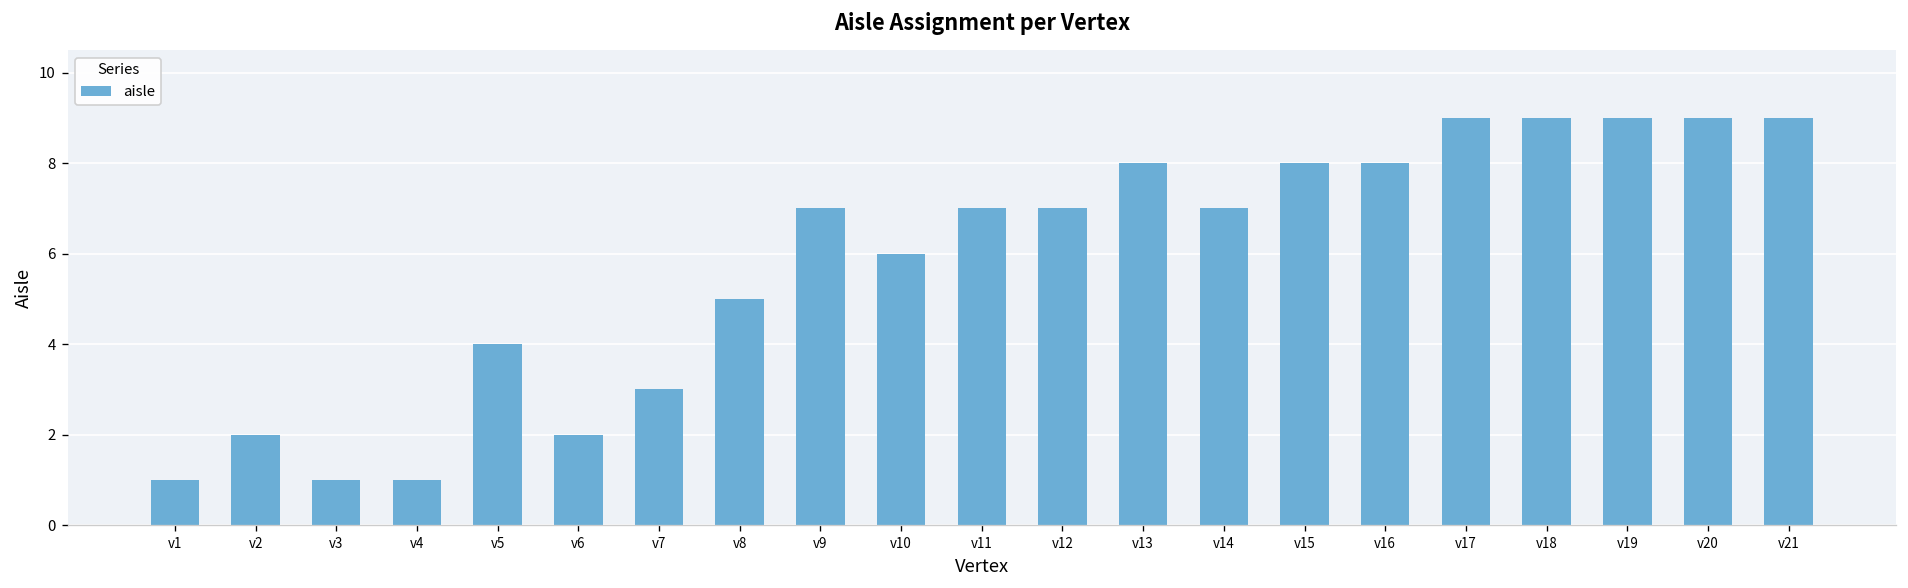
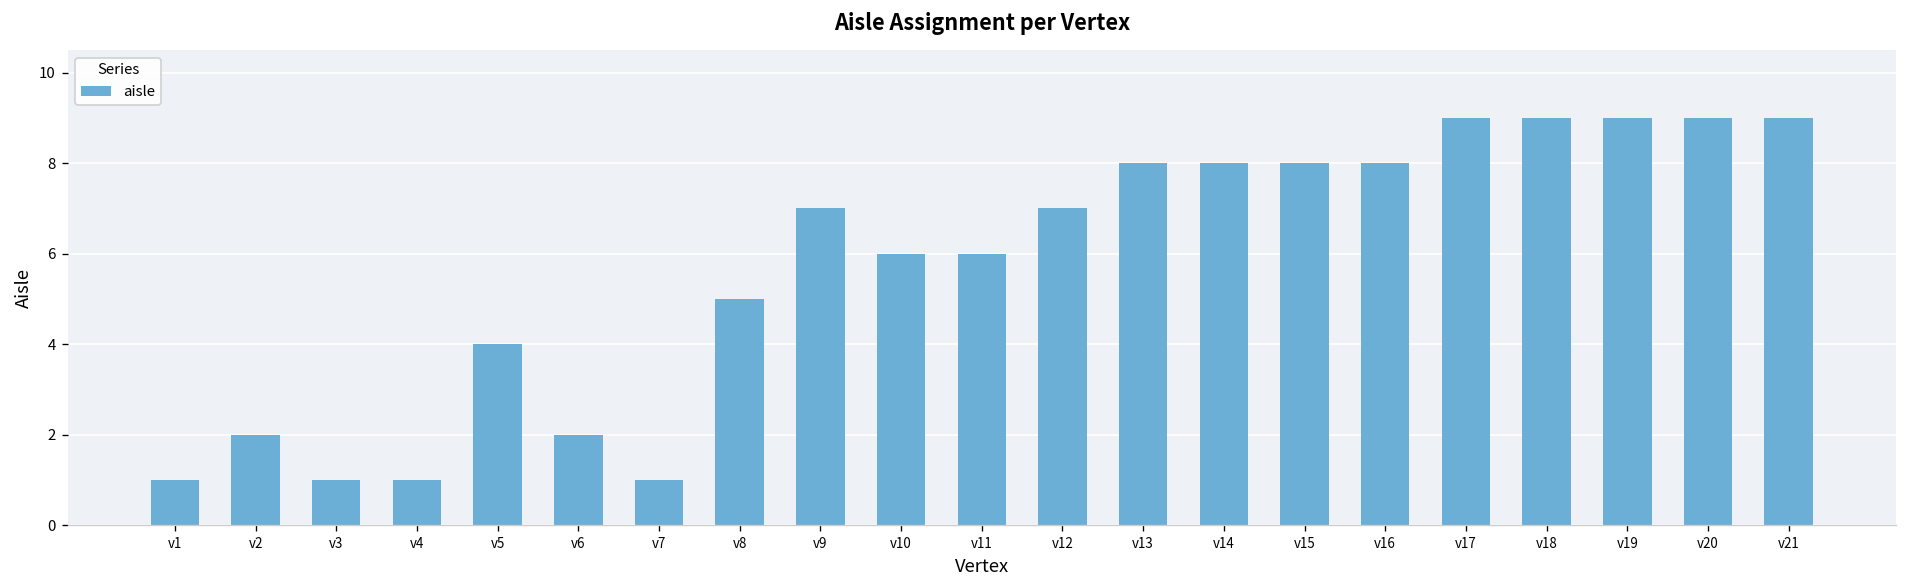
v7: 3 -> 1
v11: 7 -> 6
v14: 7 -> 8
